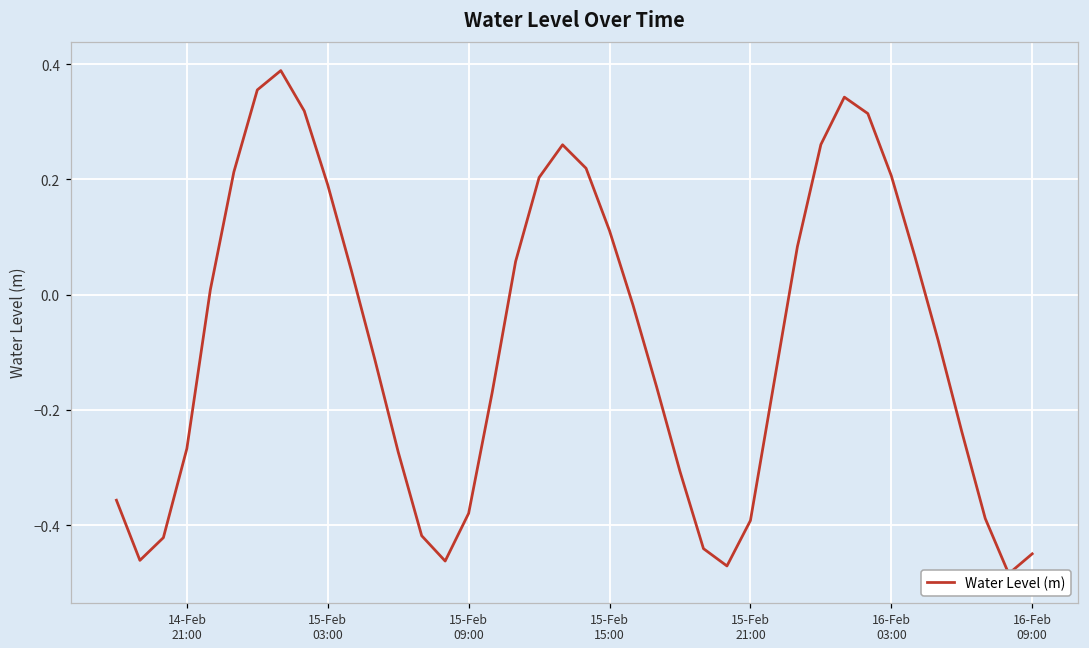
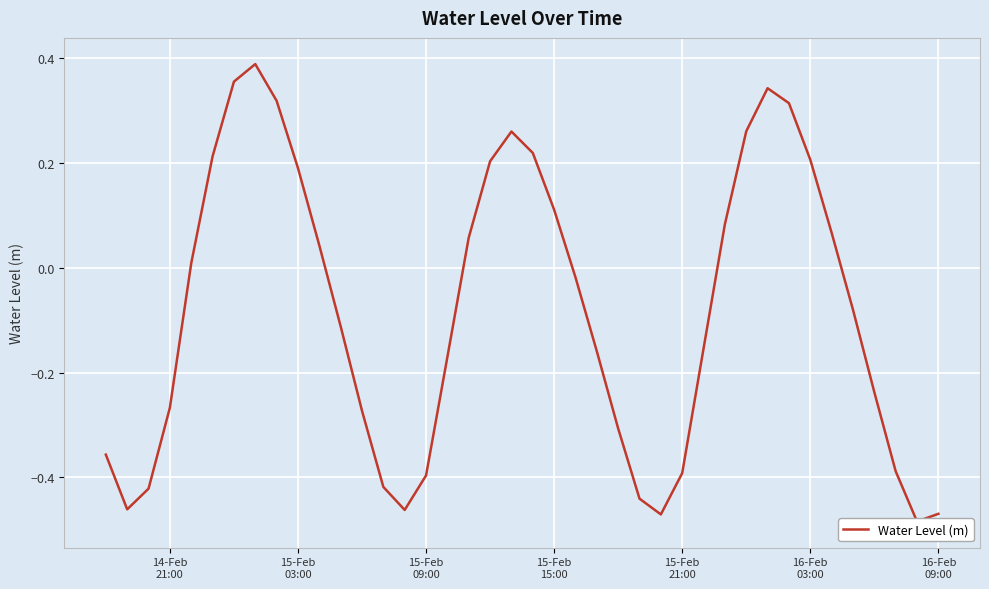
15-Feb 09:00: -0.38 -> -0.40
16-Feb 09:00: -0.45 -> -0.47
